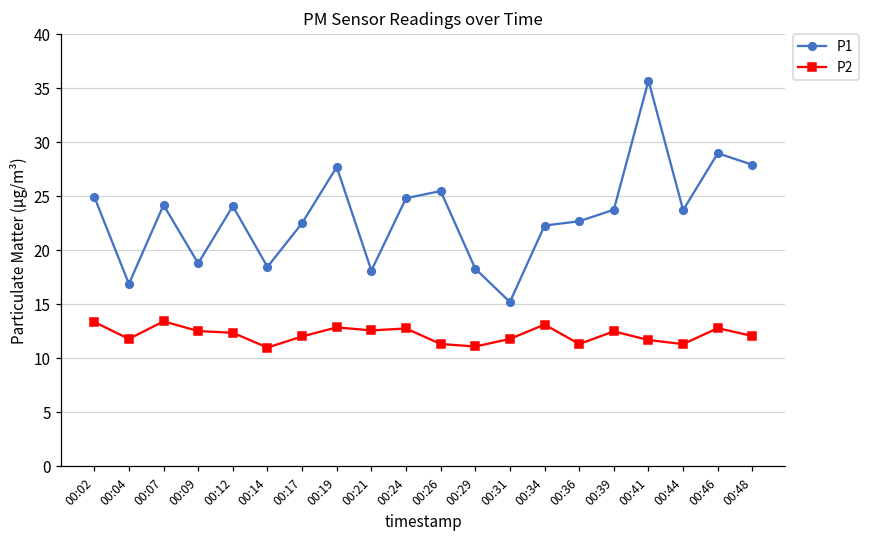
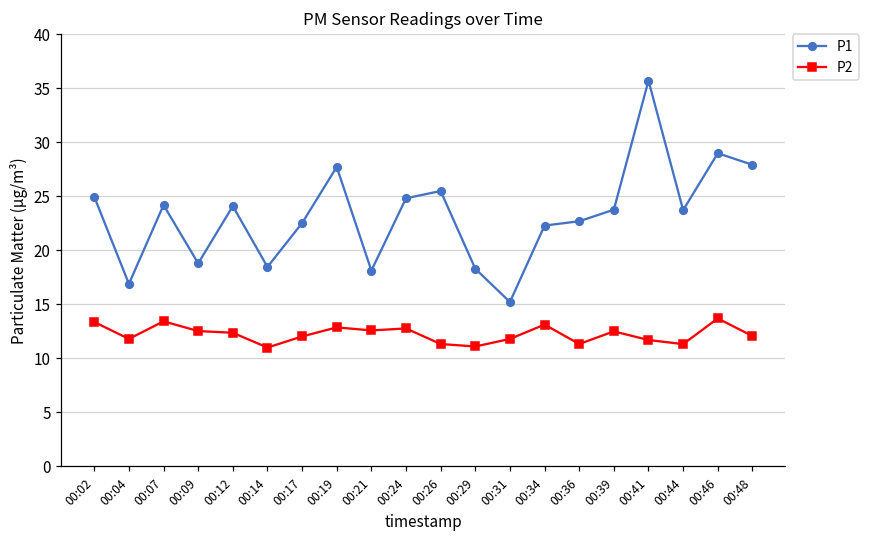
P2, 00:46: 13 -> 14
